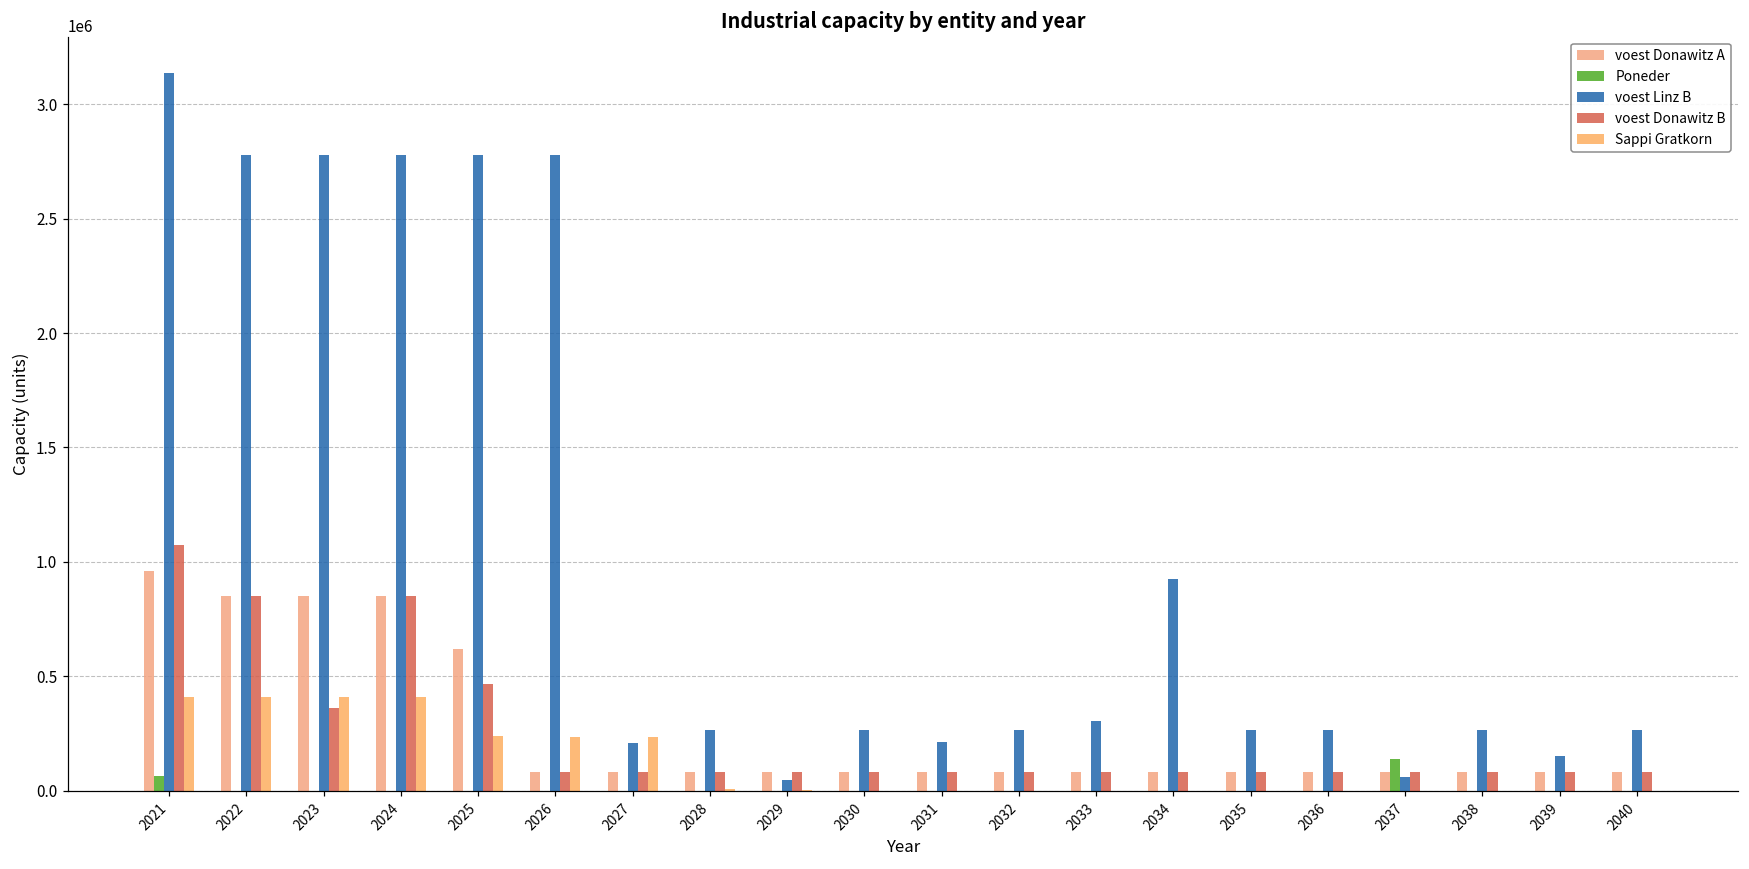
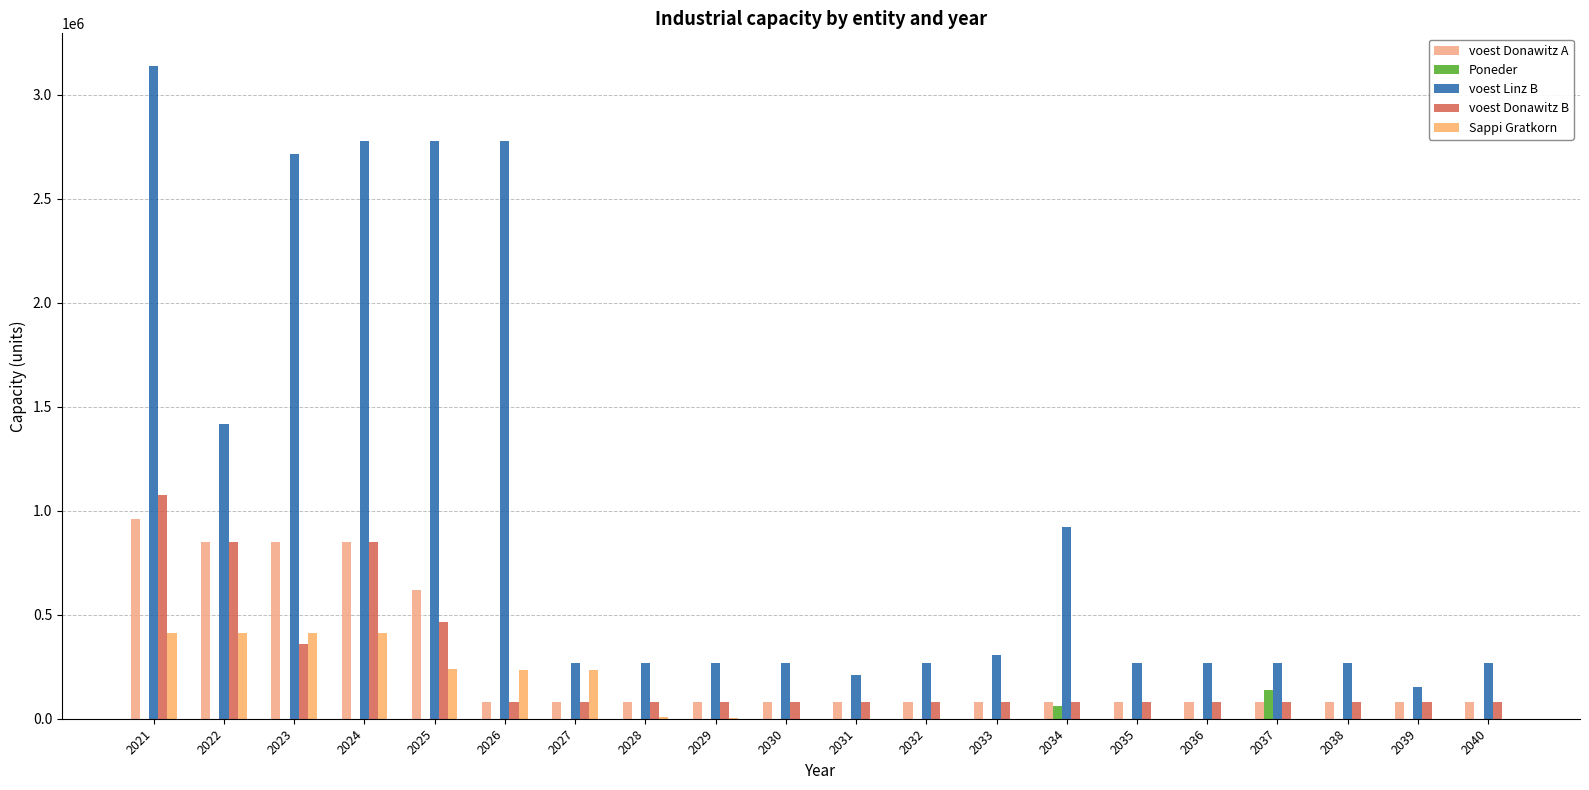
Poneder, 2021: 60000 -> 0
voest Linz B, 2022: 2780000 -> 1410000
voest Linz B, 2023: 2780000 -> 2720000
voest Linz B, 2027: 210000 -> 270000
voest Linz B, 2029: 50000 -> 270000
Poneder, 2034: 0 -> 60000
voest Linz B, 2037: 60000 -> 270000
